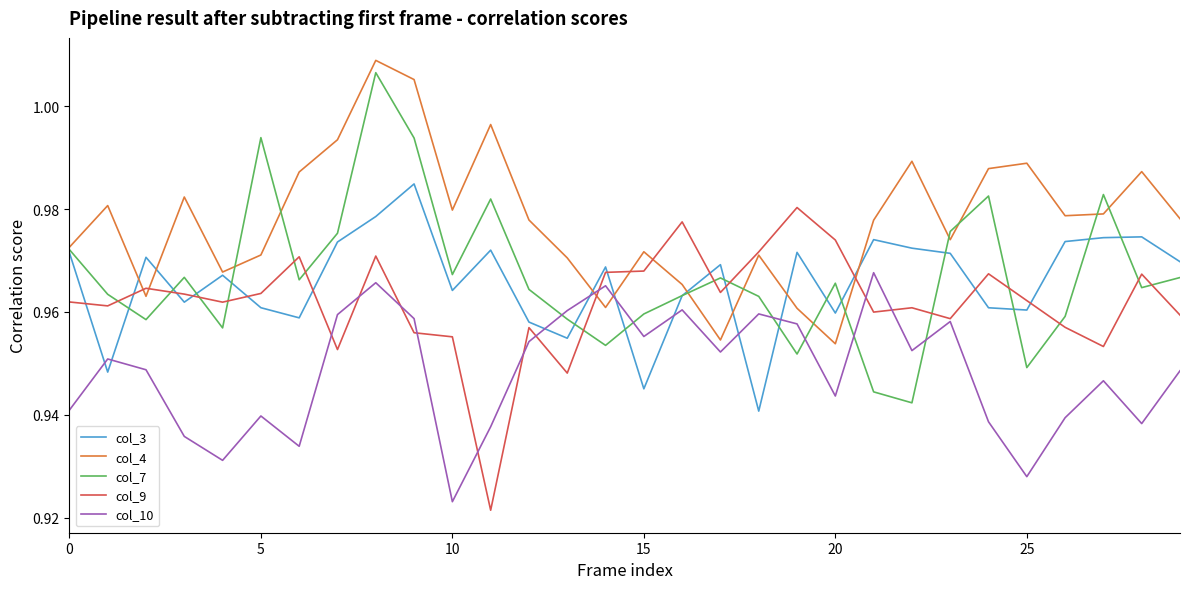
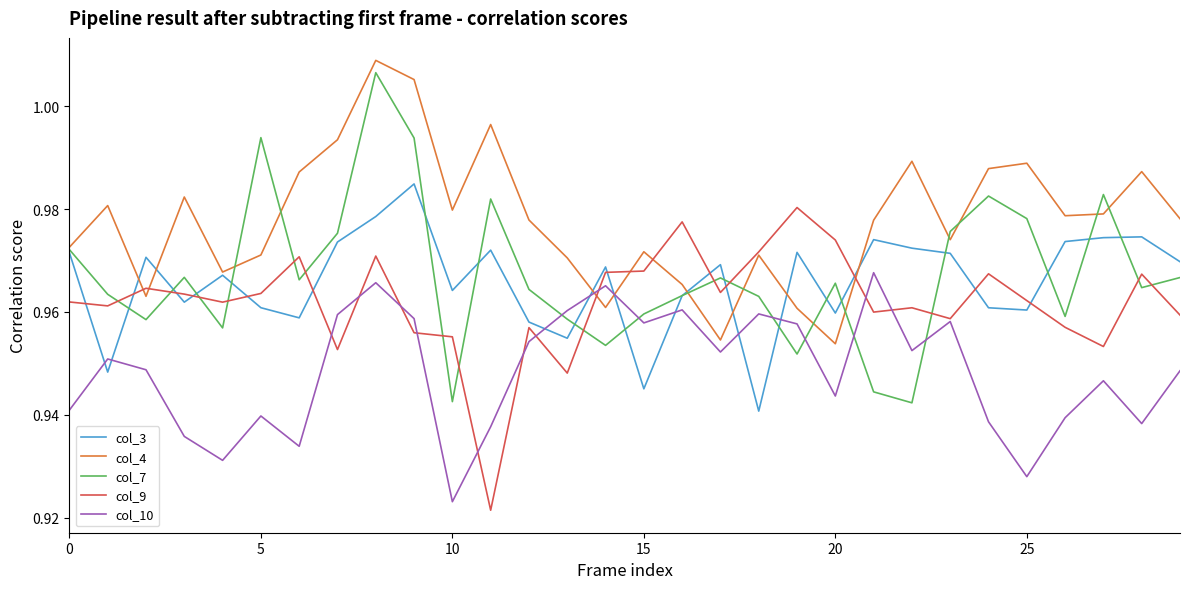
col_7, 10: 0.967 -> 0.943
col_10, 15: 0.955 -> 0.958
col_7, 25: 0.949 -> 0.978
